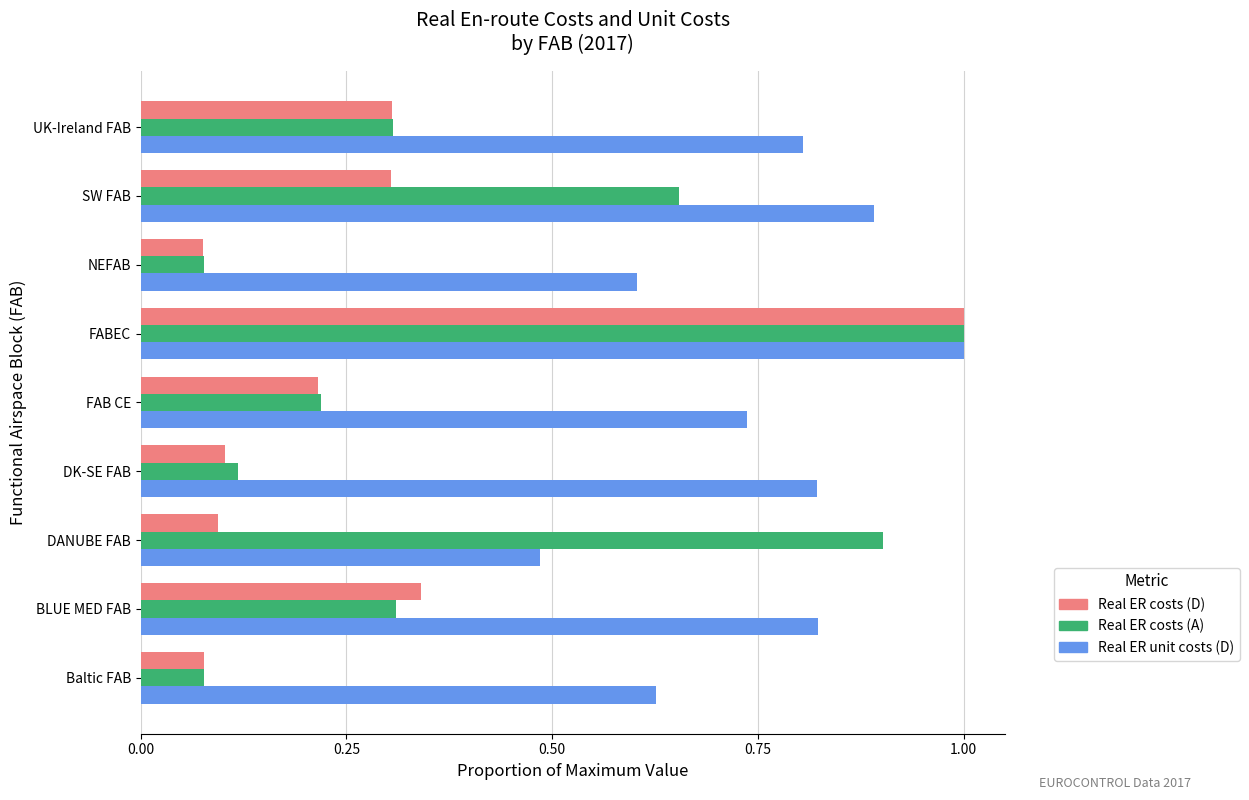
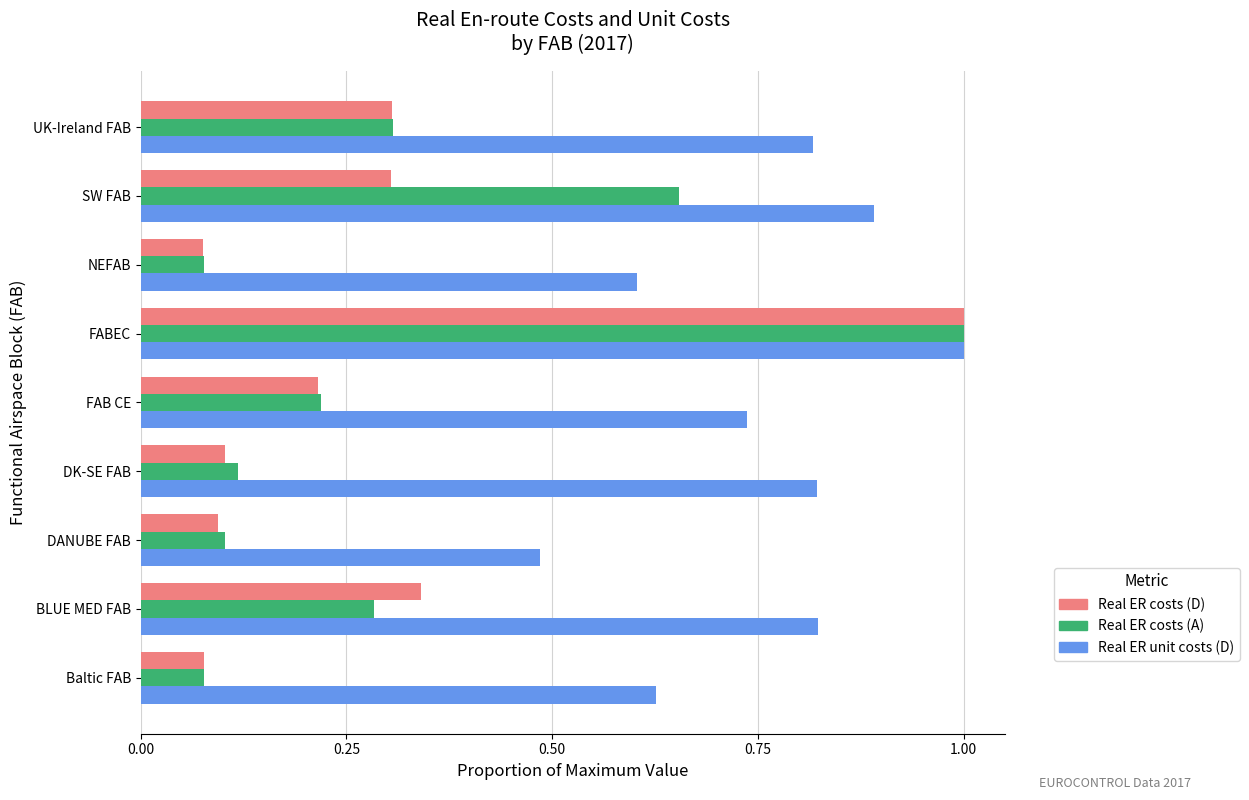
Real ER unit costs (D), UK-Ireland FAB: 0.80 -> 0.82
Real ER costs (A), DANUBE FAB: 0.90 -> 0.10
Real ER costs (A), BLUE MED FAB: 0.31 -> 0.28
